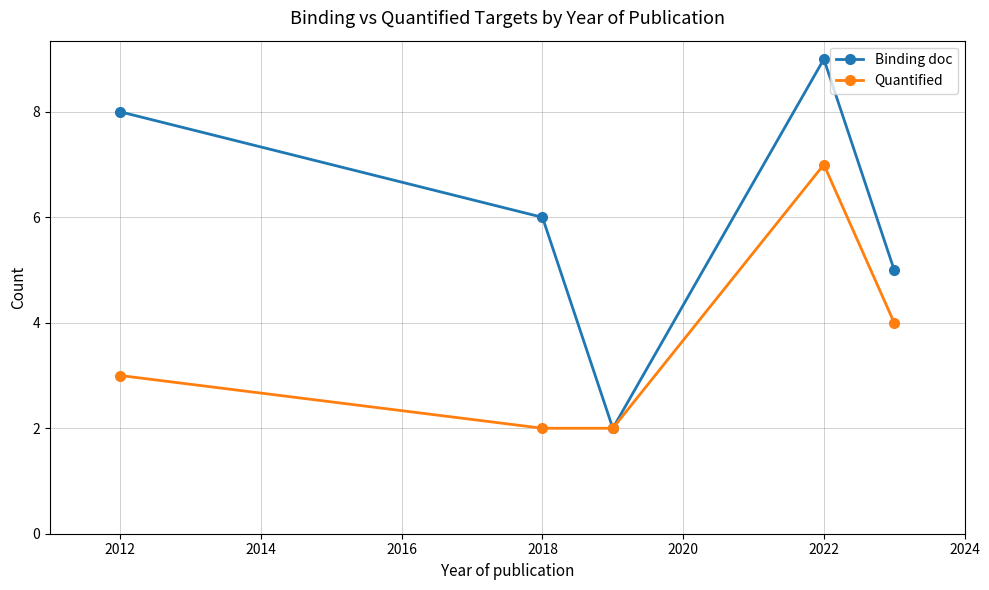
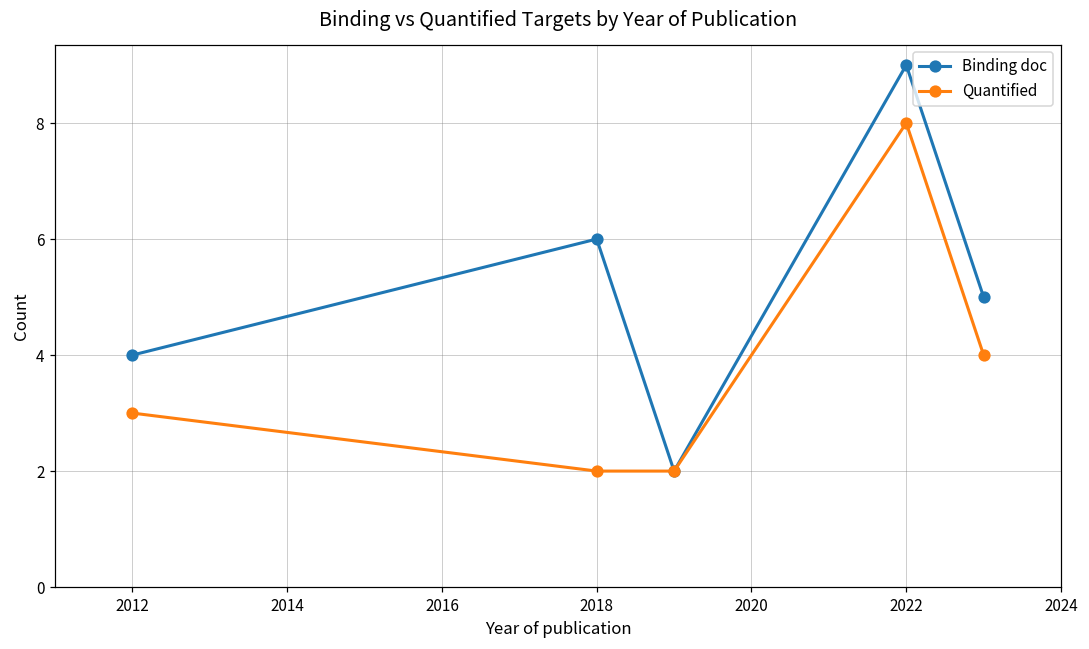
Binding doc, 2012: 8 -> 4
Quantified, 2022: 7 -> 8
